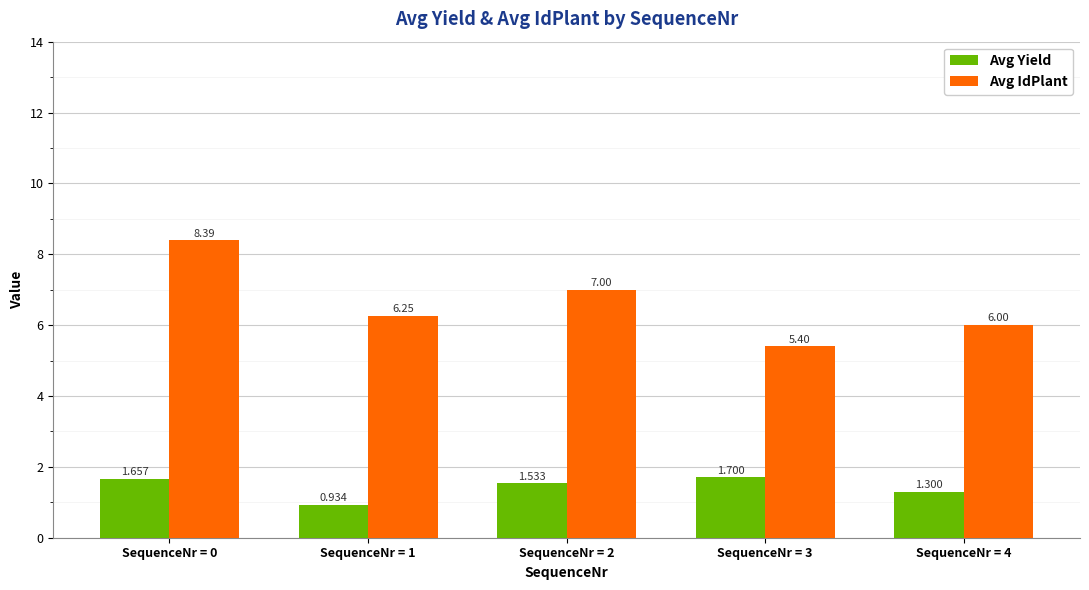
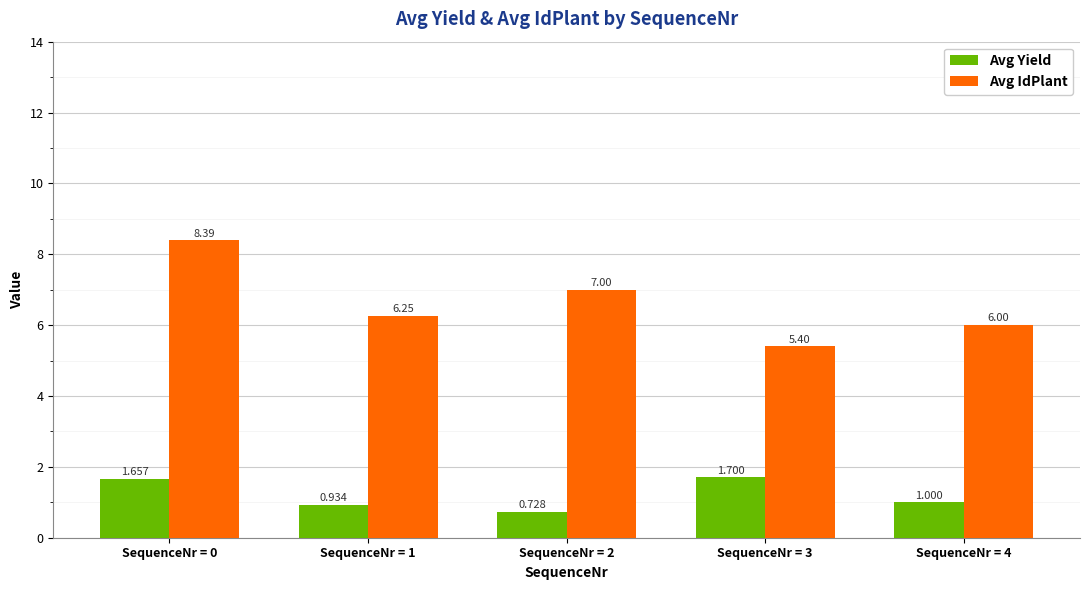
Avg Yield, SequenceNr = 2: 1.533 -> 0.728
Avg Yield, SequenceNr = 4: 1.300 -> 1.000
